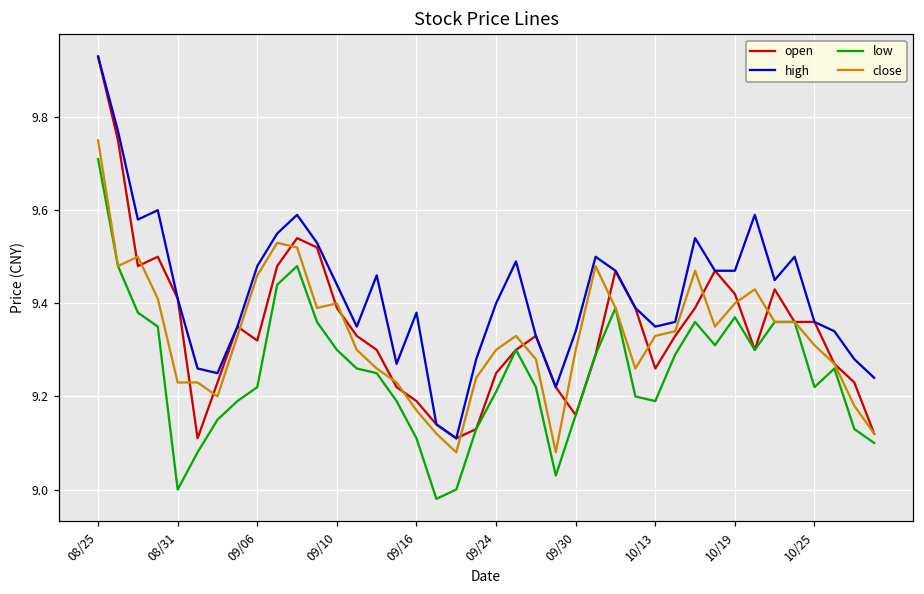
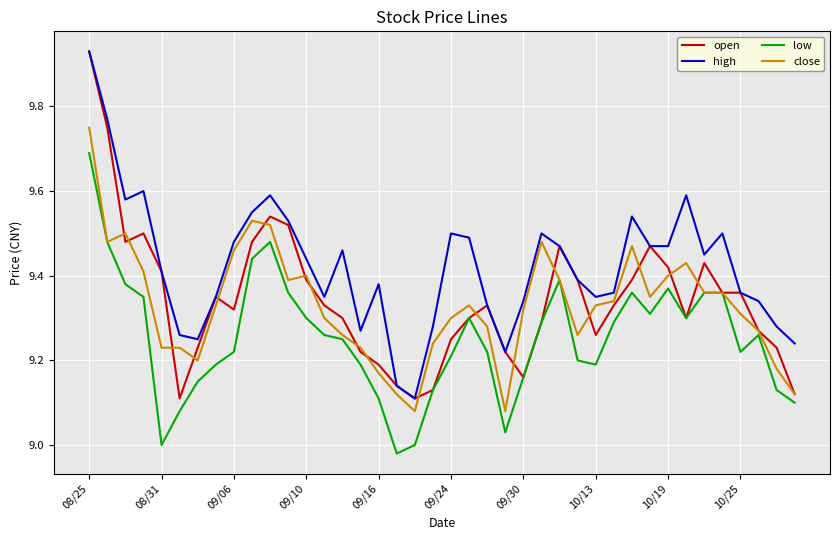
low, 08/25: 9.71 -> 9.69
high, 09/24: 9.4 -> 9.5
close, 09/30: 9.30 -> 9.32
